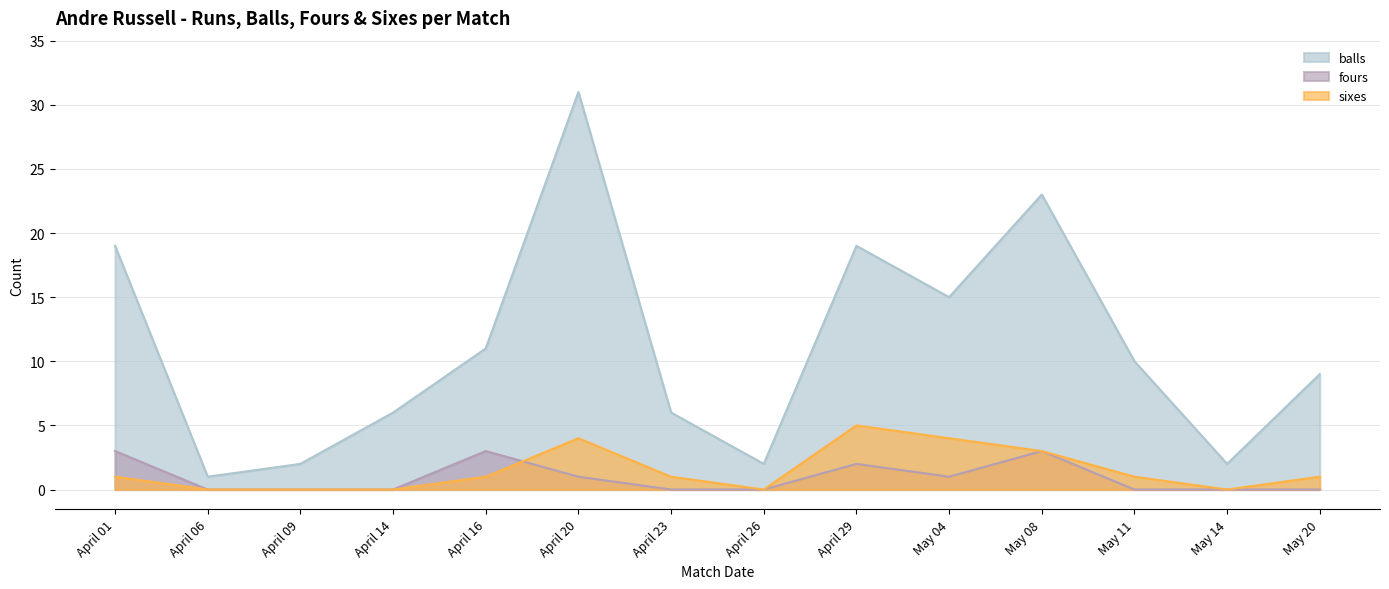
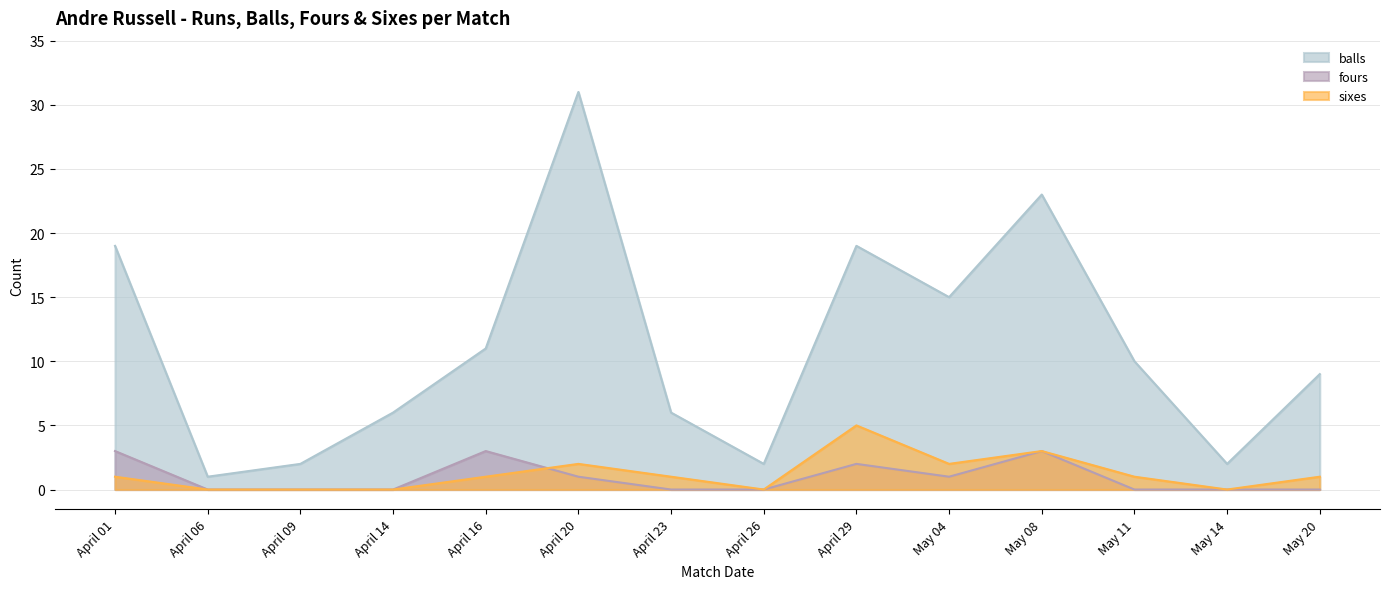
sixes, April 20: 4 -> 2
sixes, May 04: 4 -> 2
